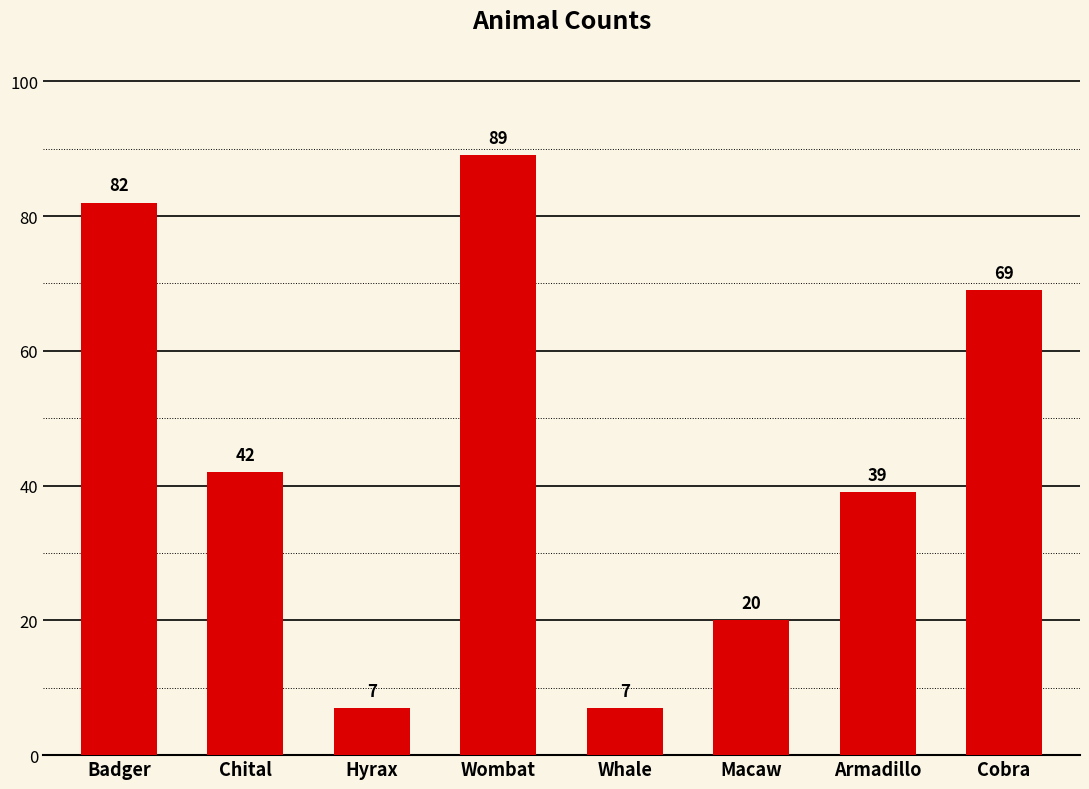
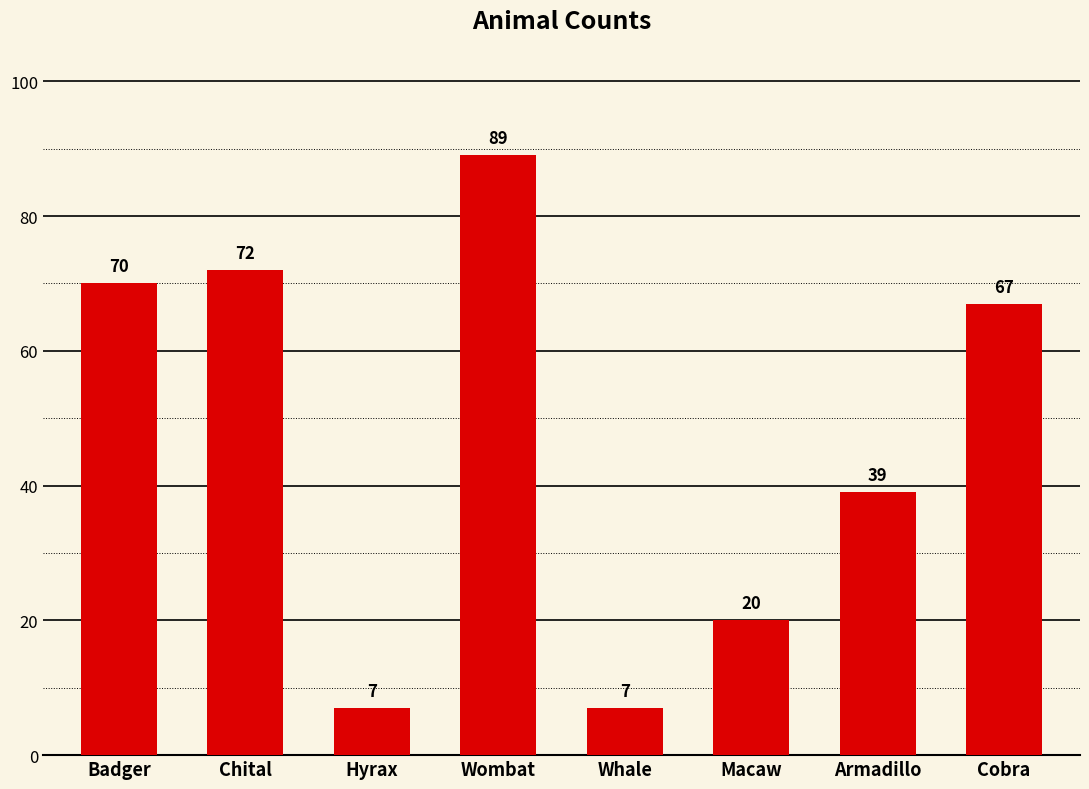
Badger: 82 -> 70
Chital: 42 -> 72
Cobra: 69 -> 67
